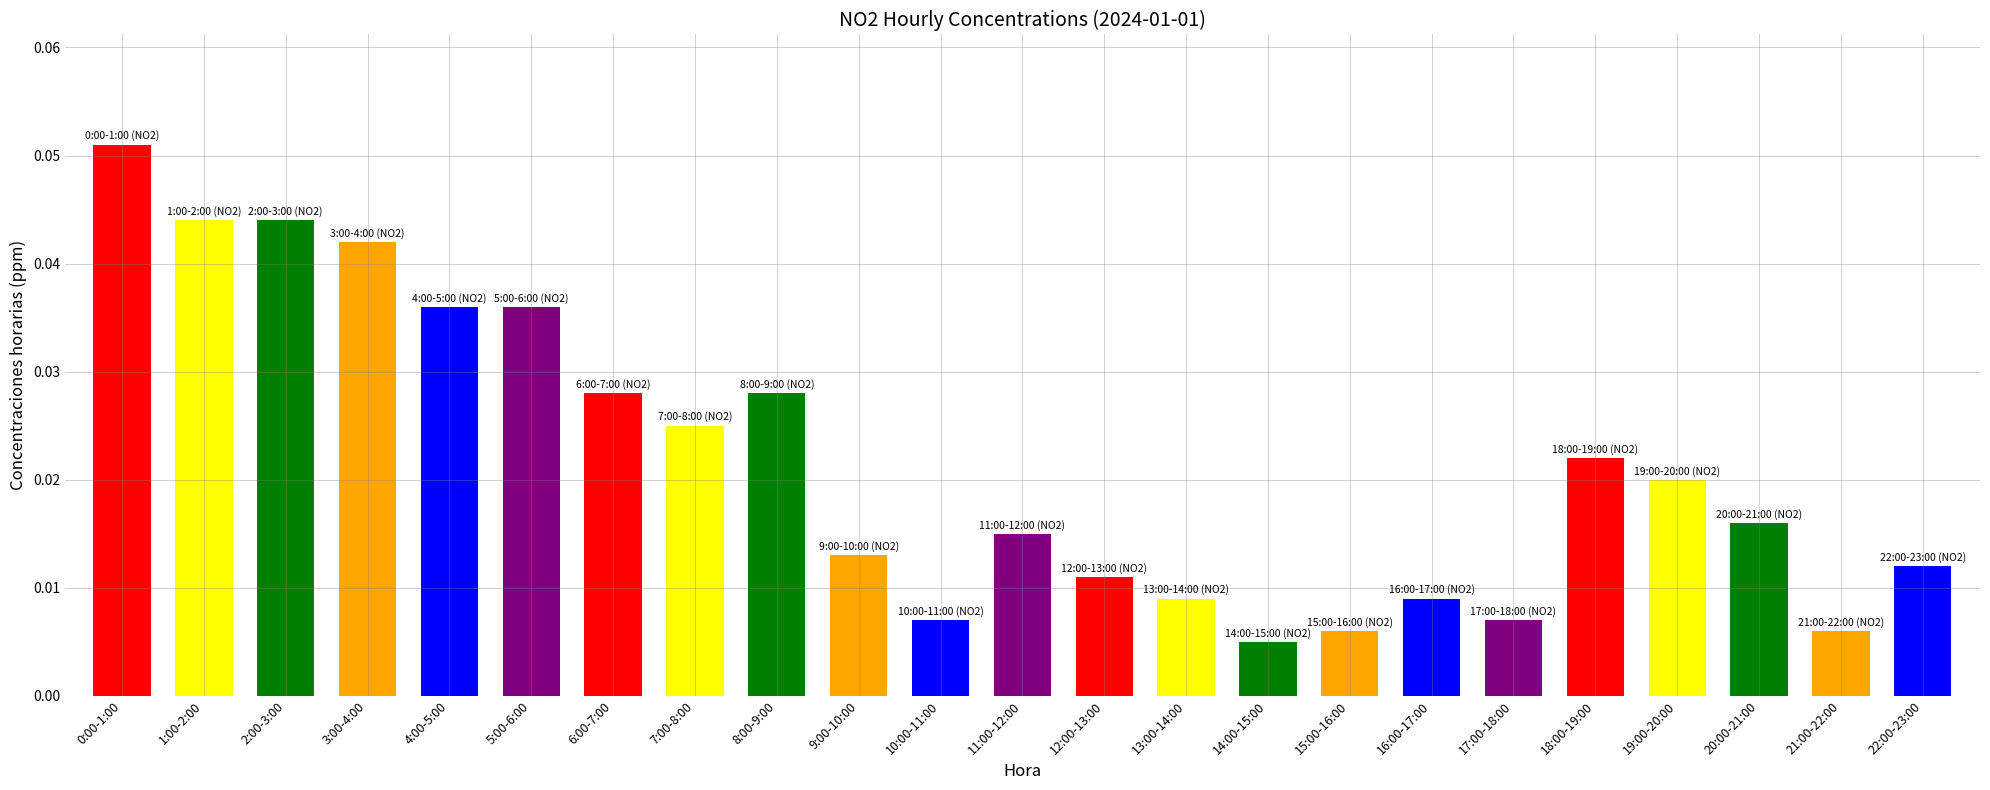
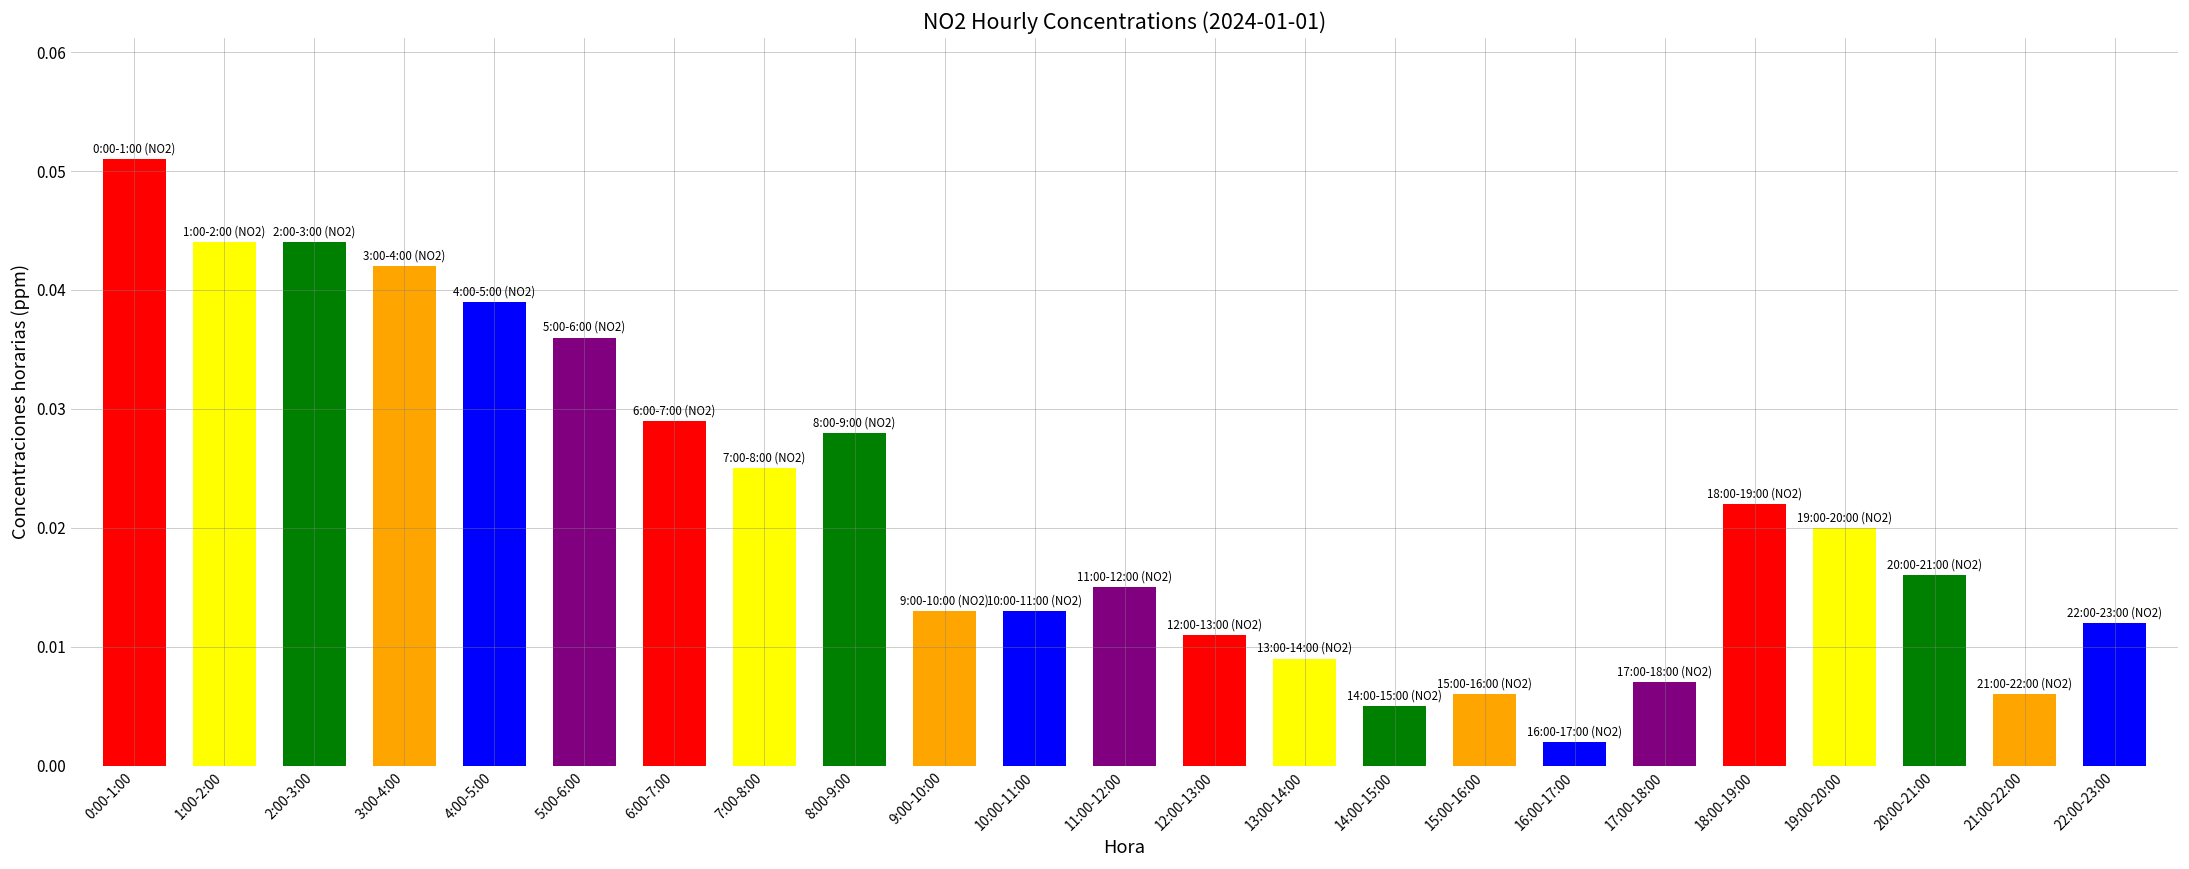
4:00-5:00: 0.036 -> 0.039
6:00-7:00: 0.028 -> 0.029
10:00-11:00: 0.007 -> 0.013
16:00-17:00: 0.009 -> 0.002
